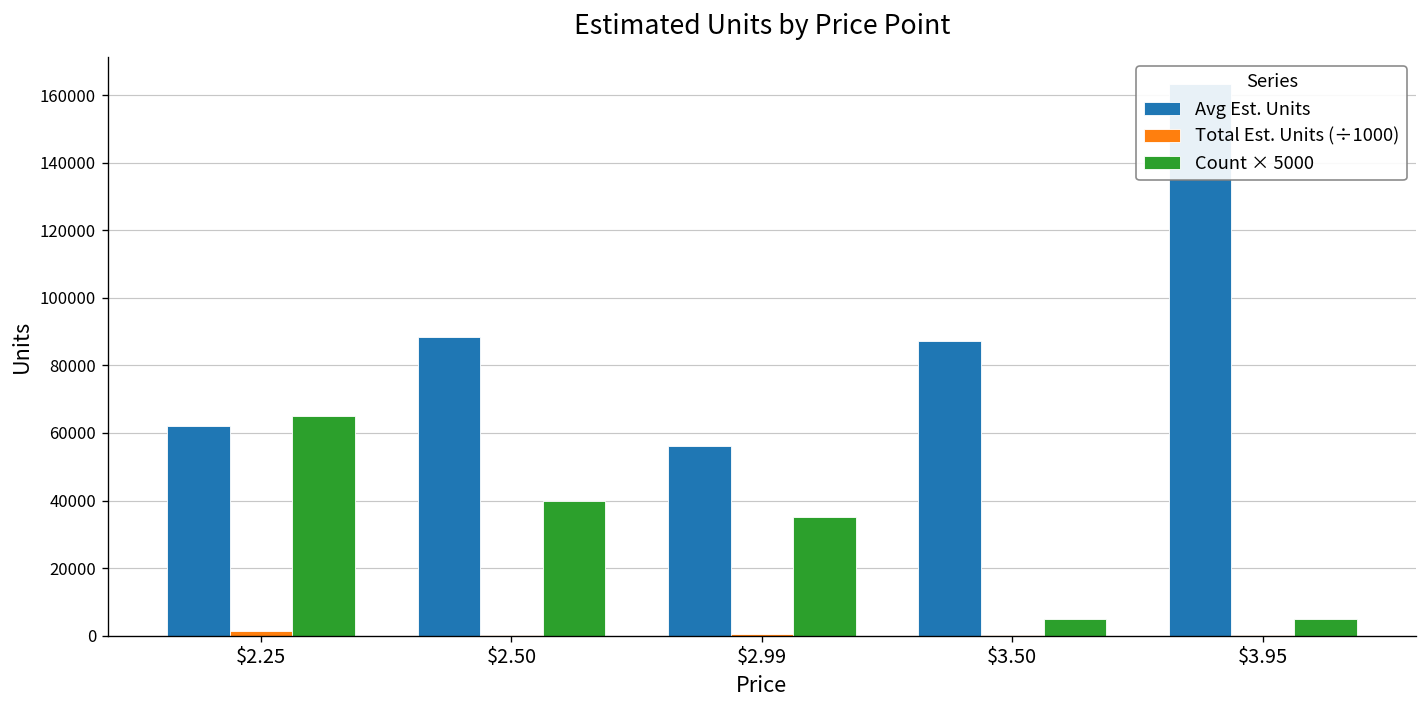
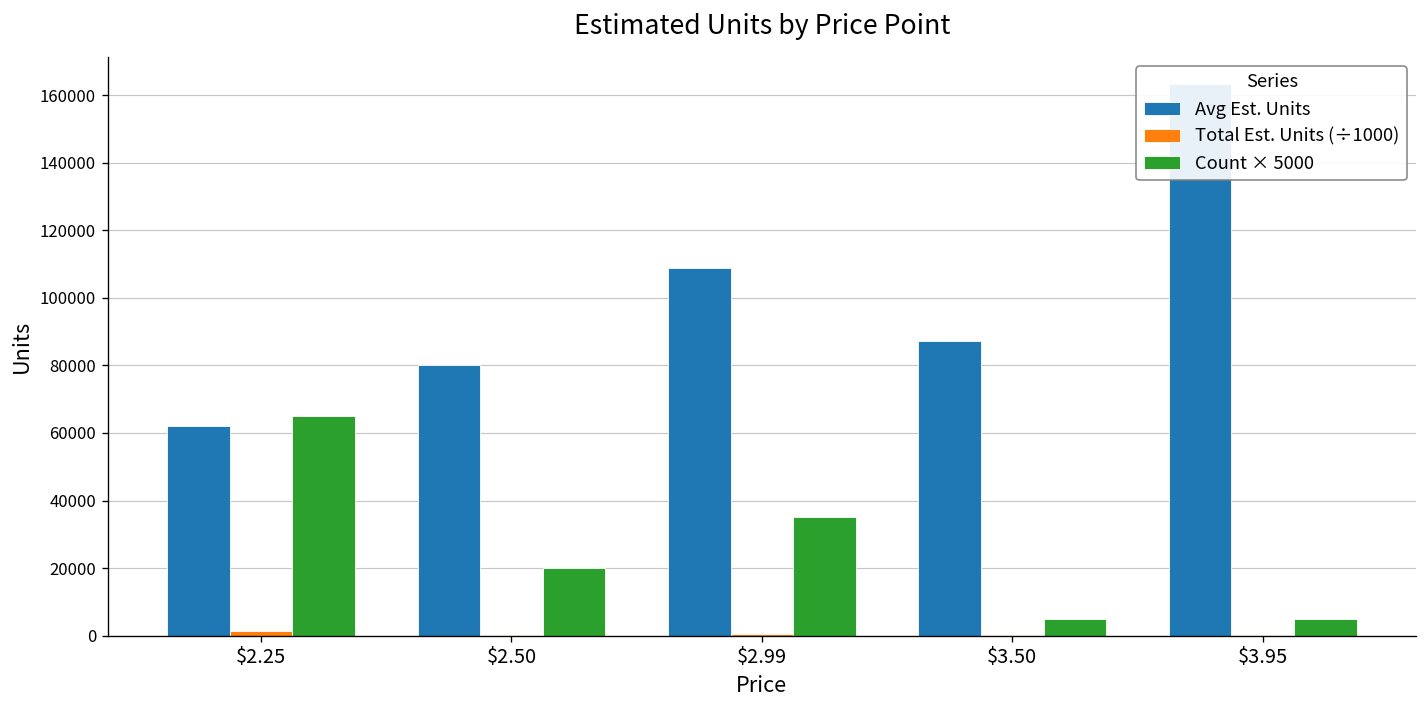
Avg Est. Units, $2.50: 88000 -> 80000
Count × 5000, $2.50: 40000 -> 20000
Avg Est. Units, $2.99: 56000 -> 109000
